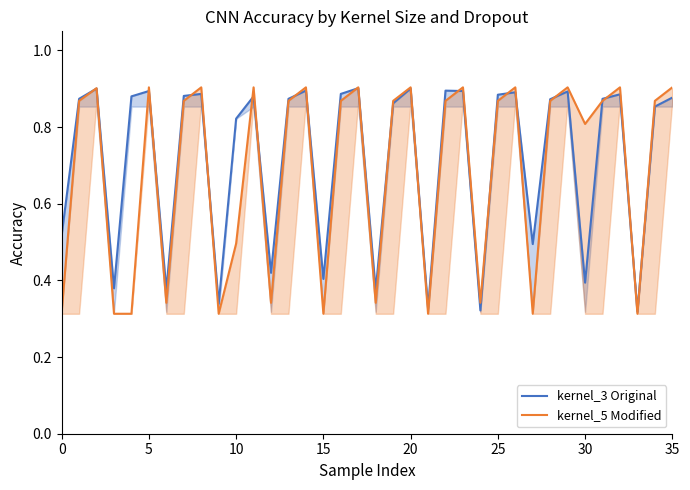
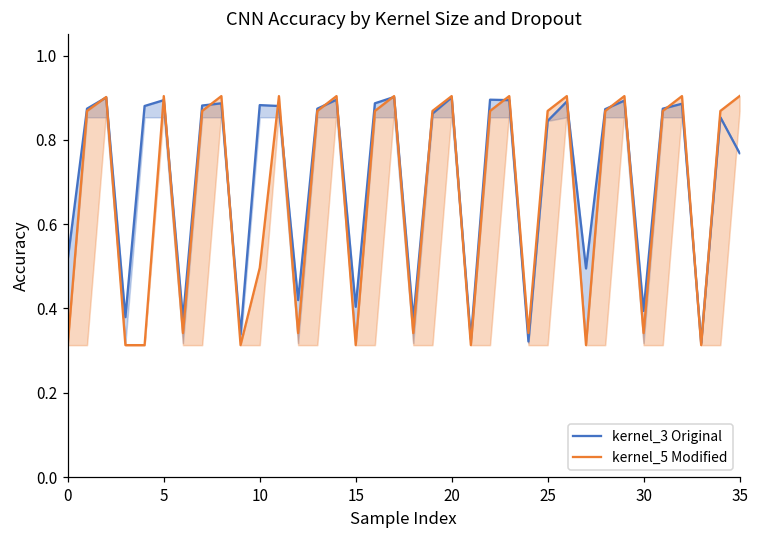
kernel_3 Original, 10: 0.82 -> 0.88
kernel_3 Original, 25: 0.88 -> 0.84
kernel_5 Modified, 30: 0.81 -> 0.34
kernel_3 Original, 35: 0.88 -> 0.77
